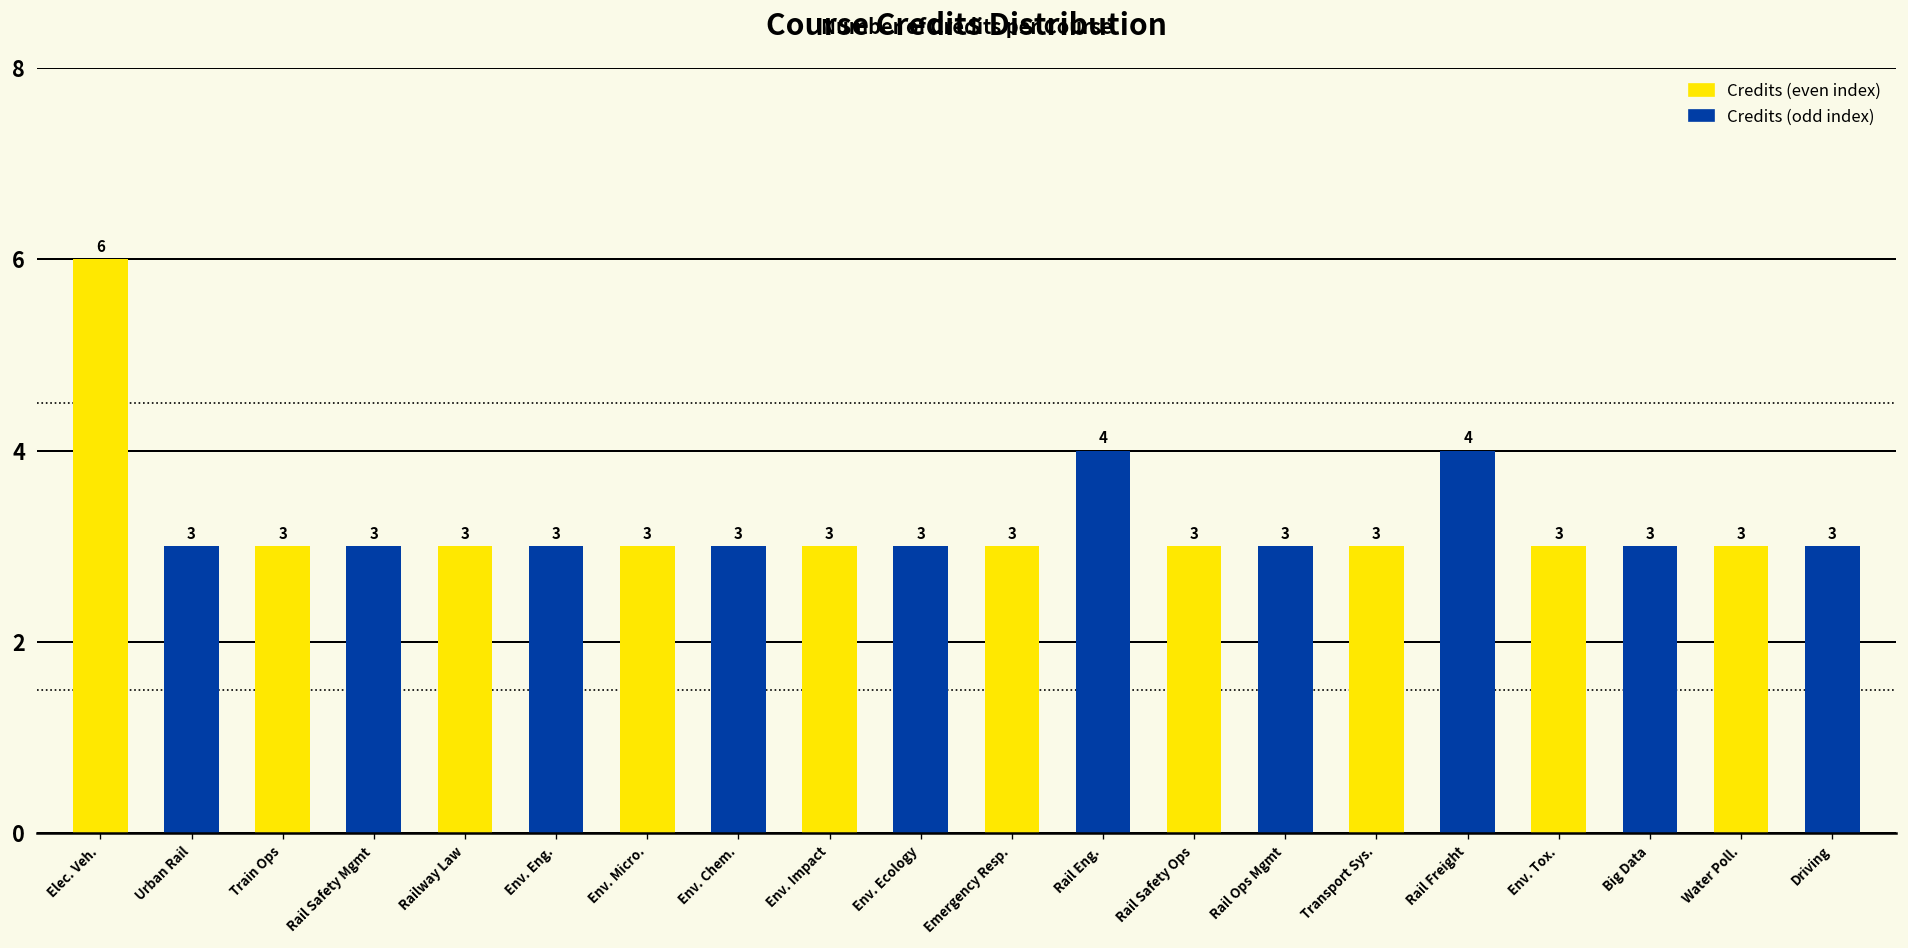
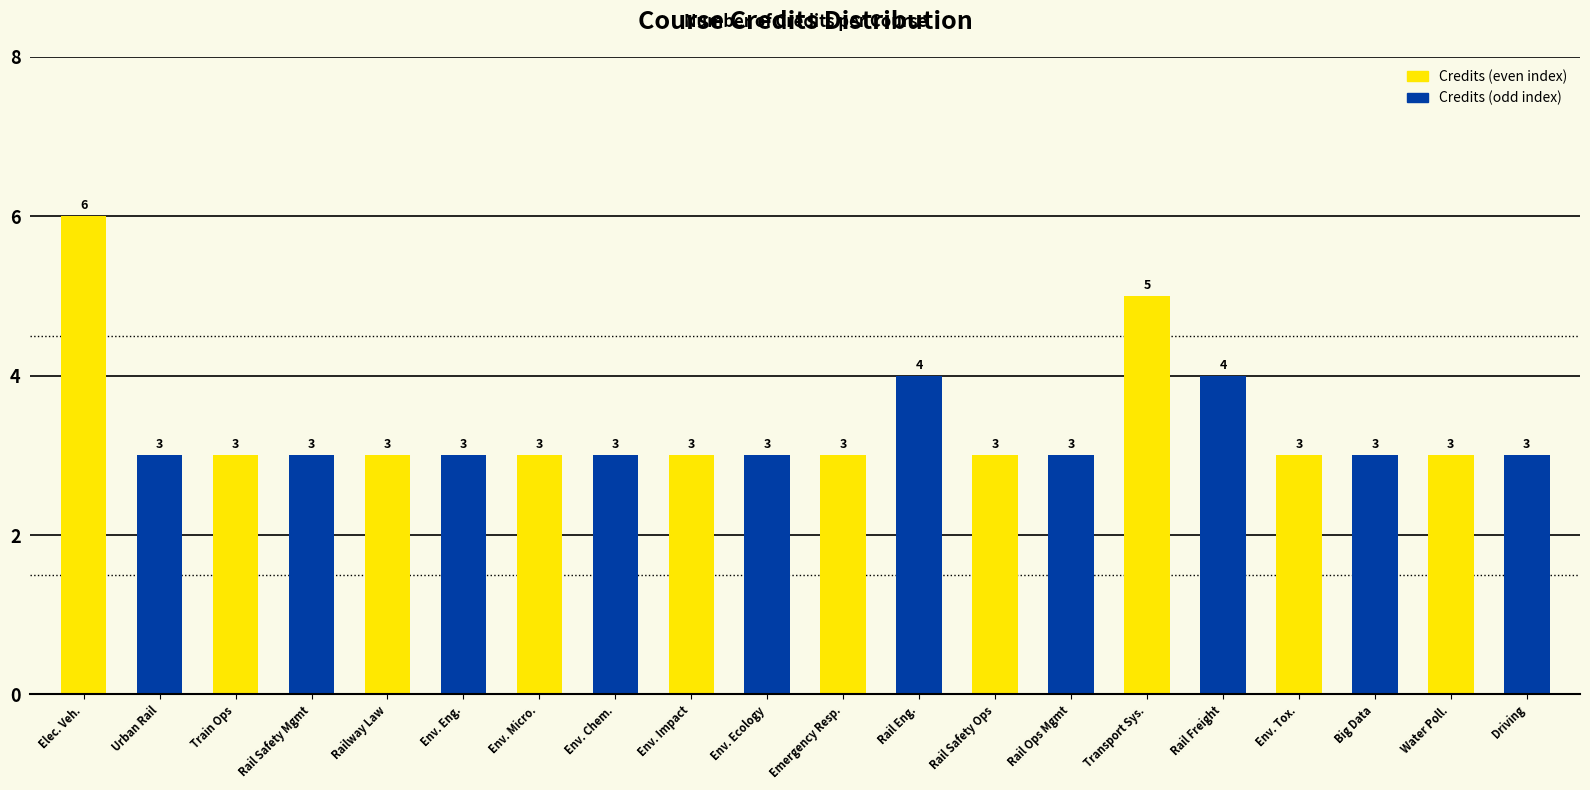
Transport Sys.: 3 -> 5
